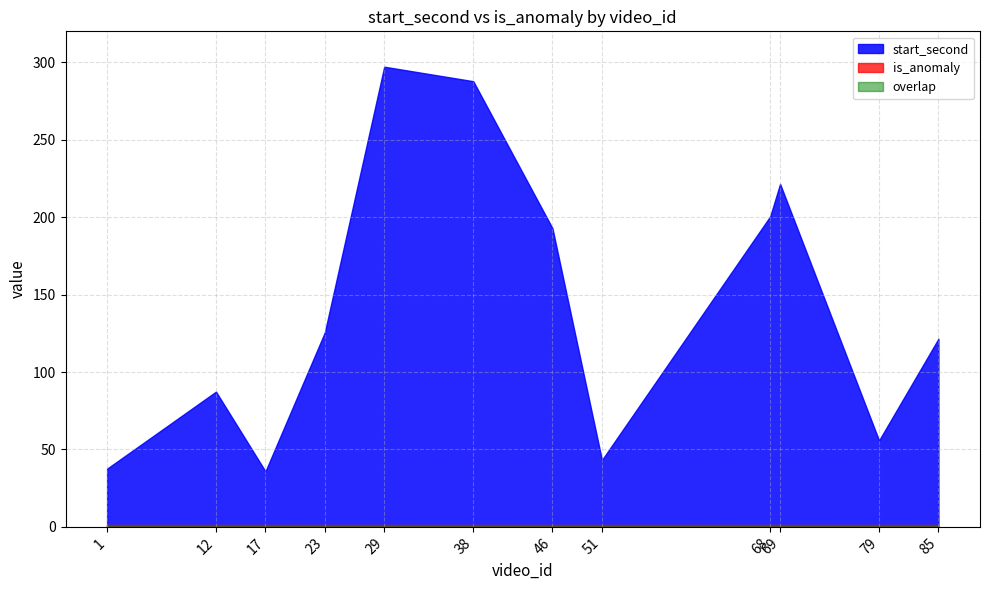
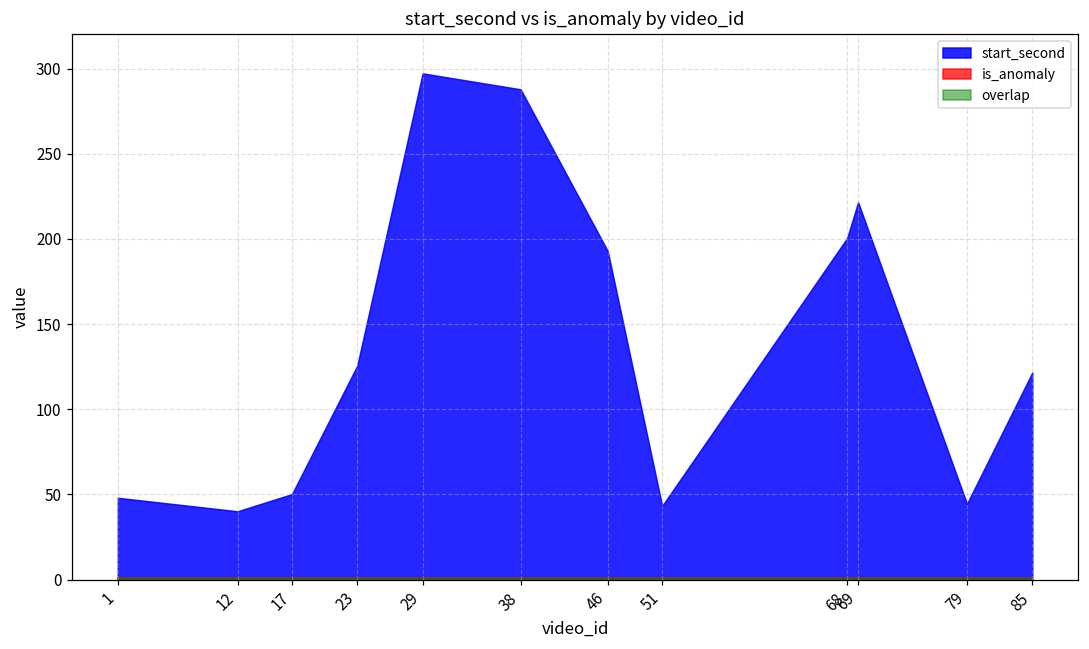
start_second, 1: 38 -> 48
start_second, 12: 87 -> 40
start_second, 17: 36 -> 50
start_second, 79: 56 -> 44
